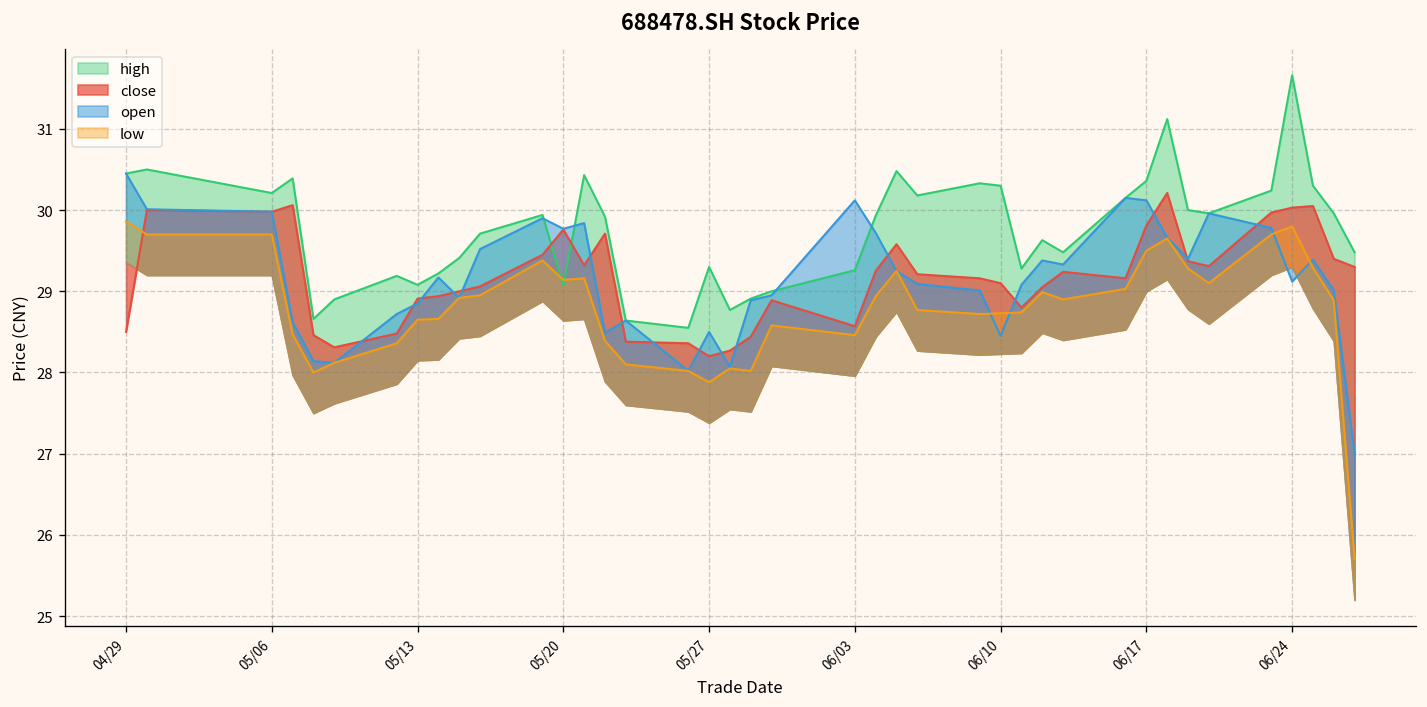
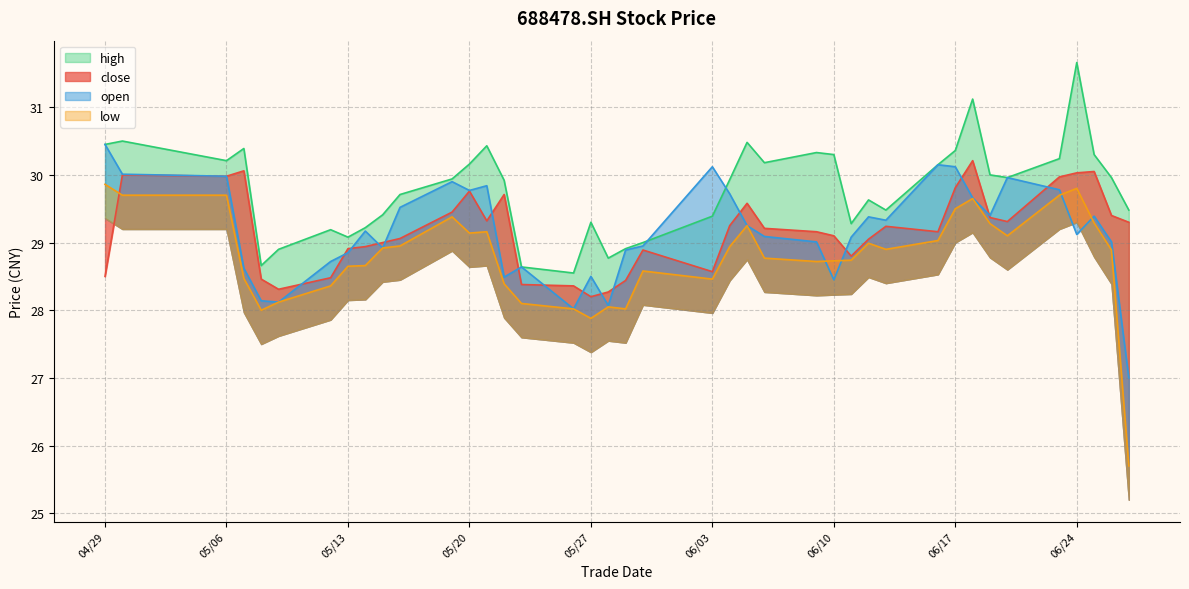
high, 05/20: 29.1 -> 30.2
high, 06/03: 29.3 -> 29.4
